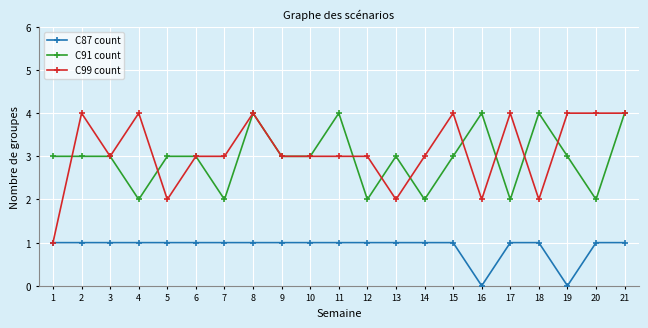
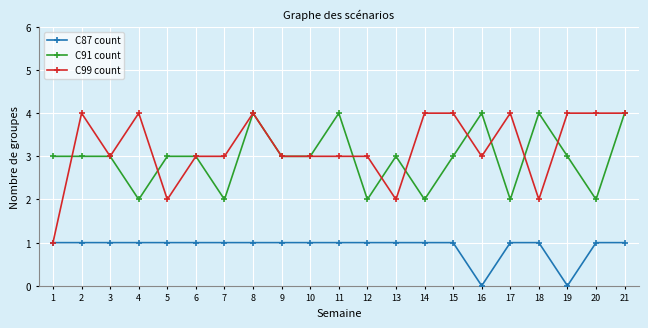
C99 count, 14: 3 -> 4
C99 count, 16: 2 -> 3
